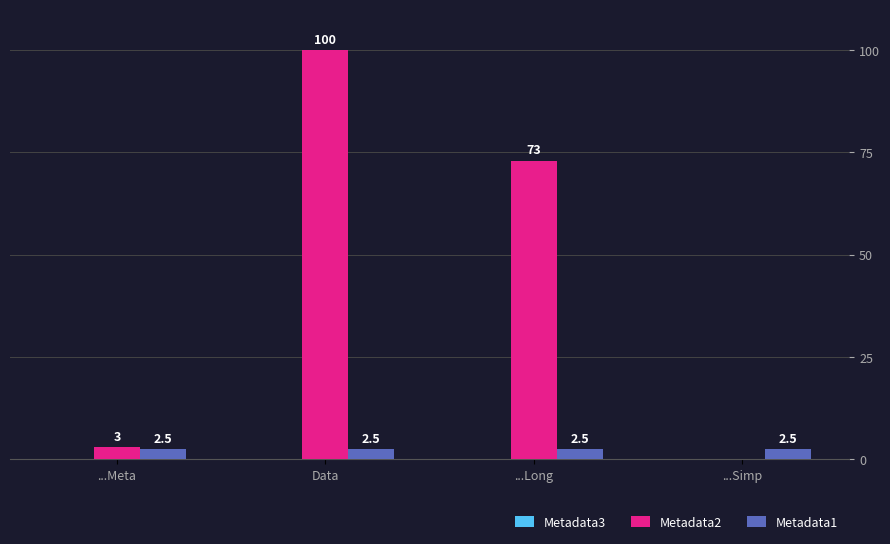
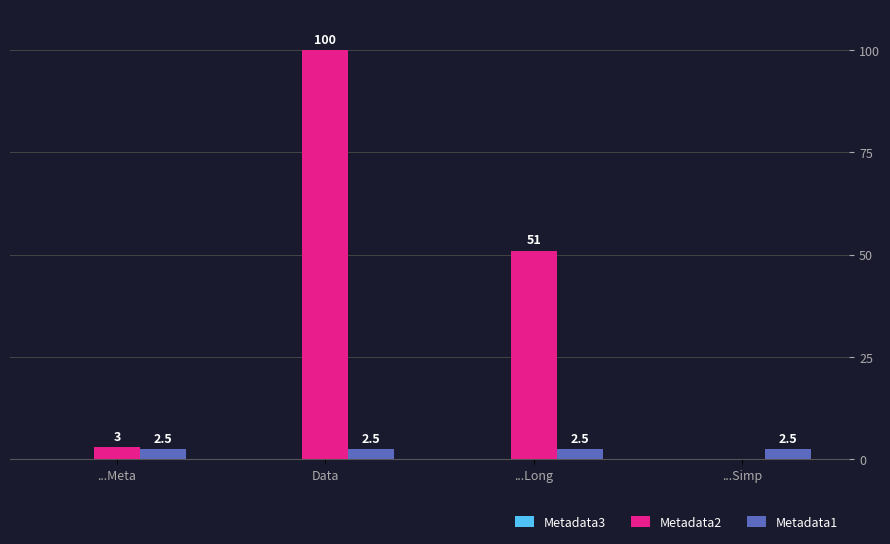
Metadata2, ...Long: 73 -> 51
